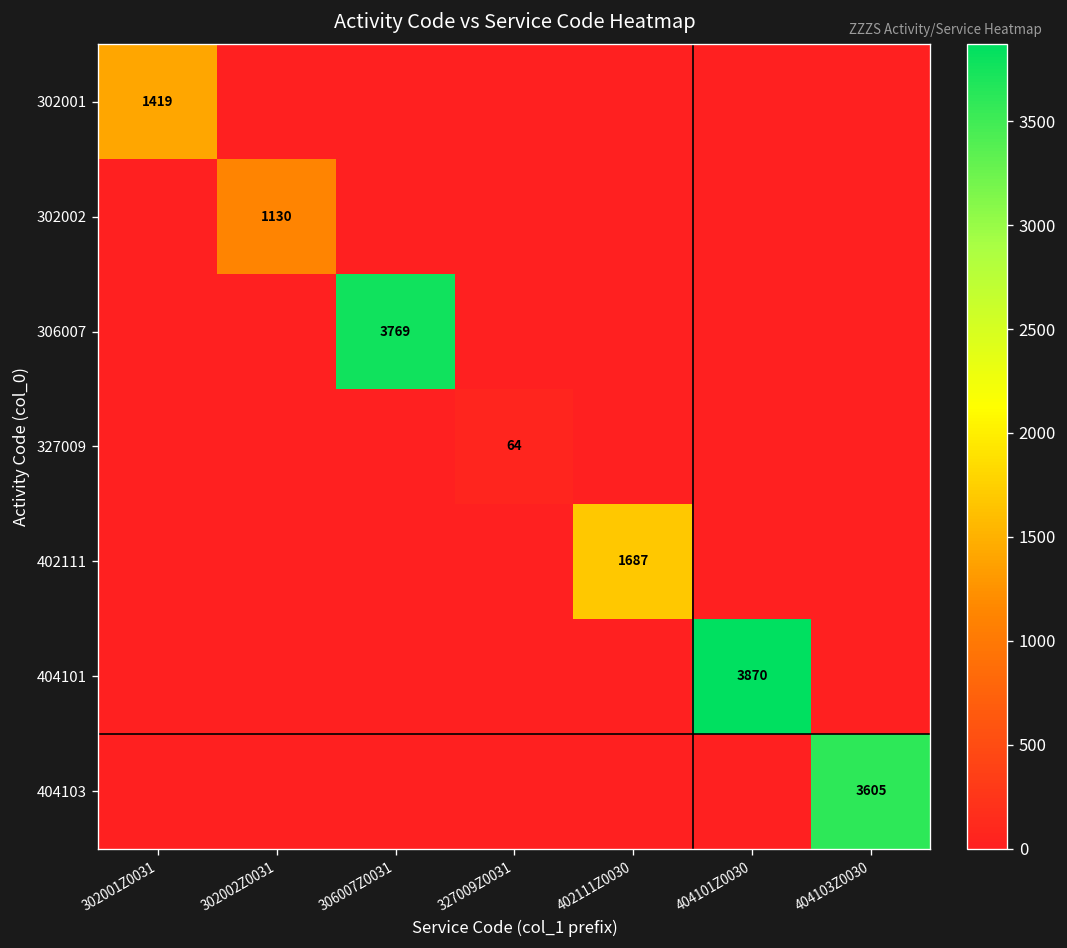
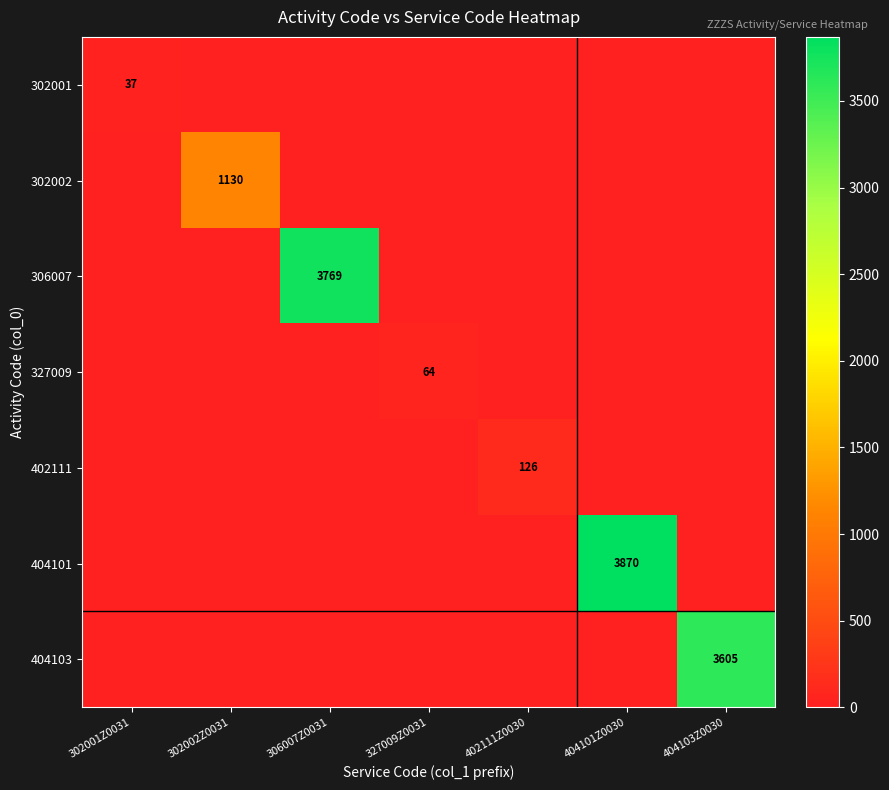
302001, 302001Z0031: 1419 -> 37
402111, 402111Z0030: 1687 -> 126
